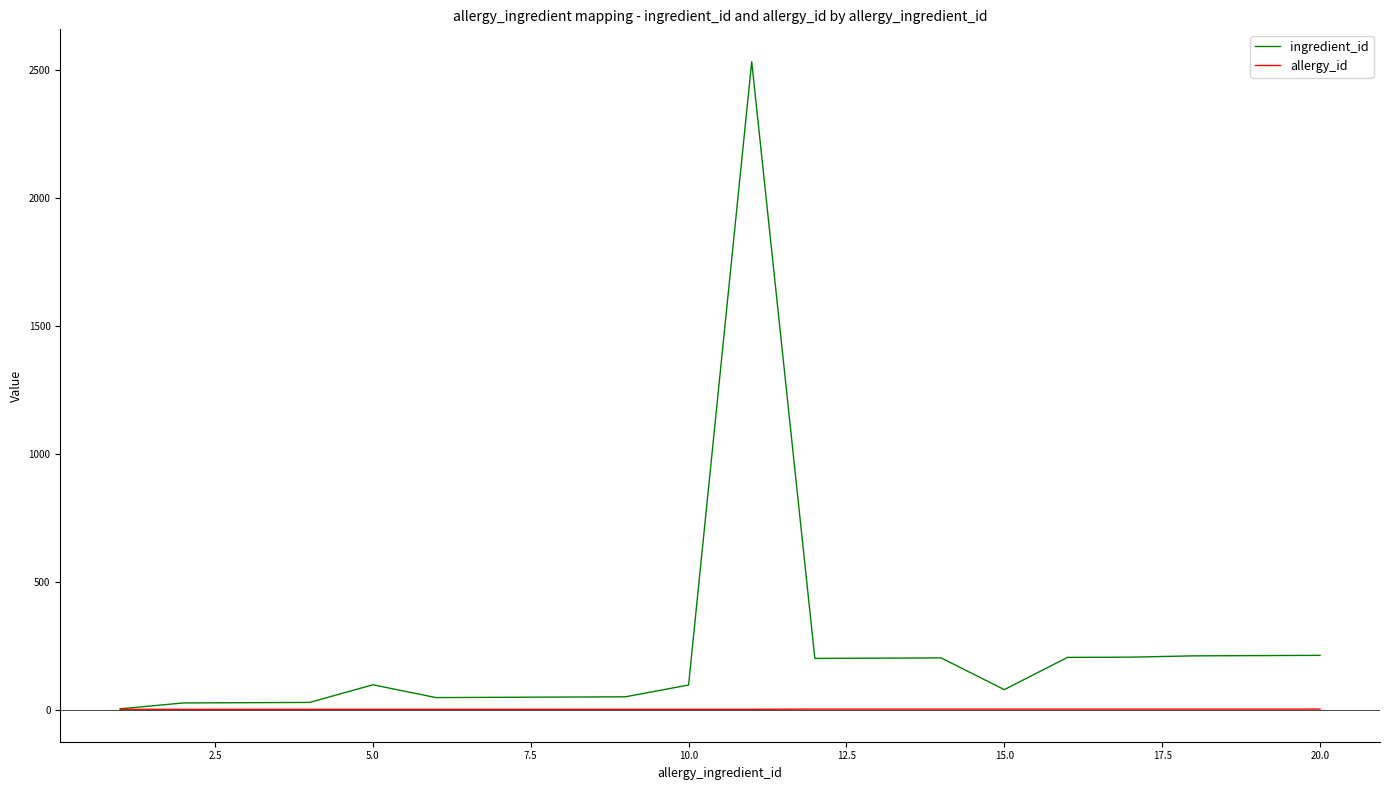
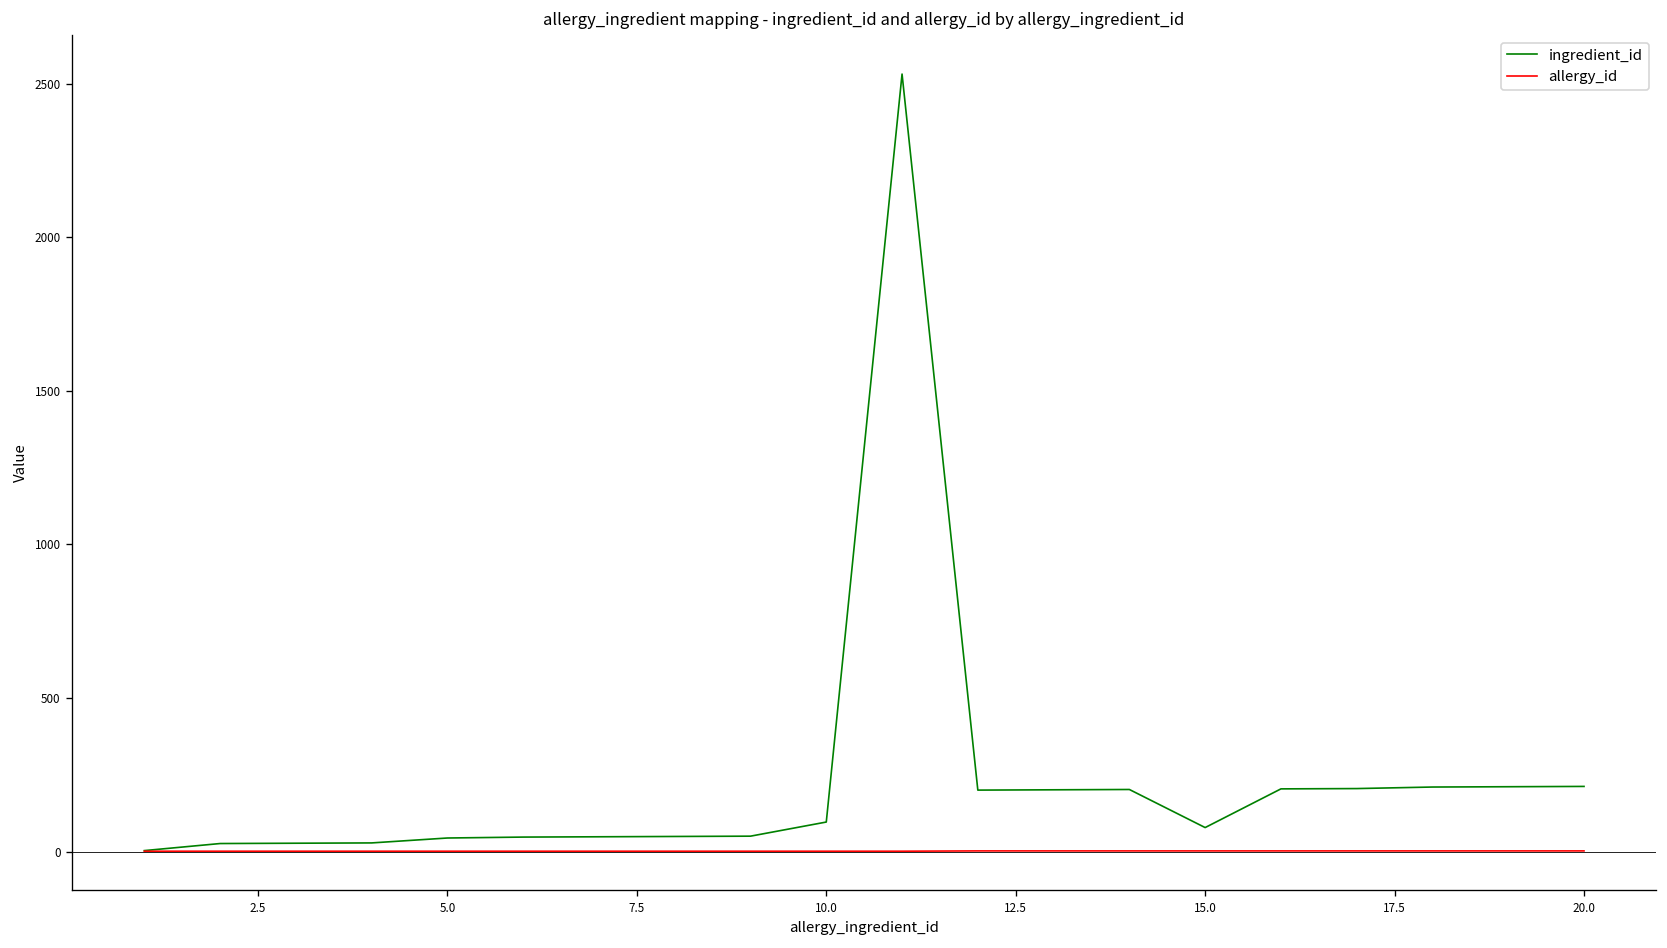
ingredient_id, 5.0: 100 -> 40
